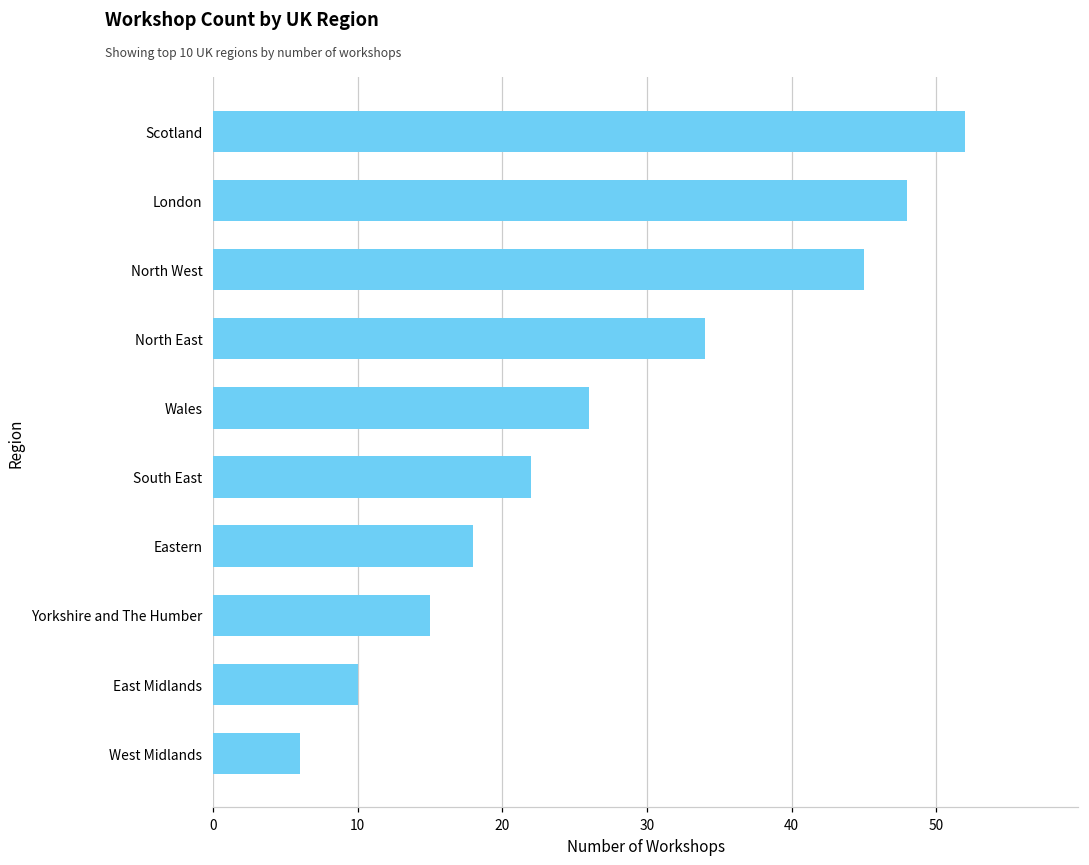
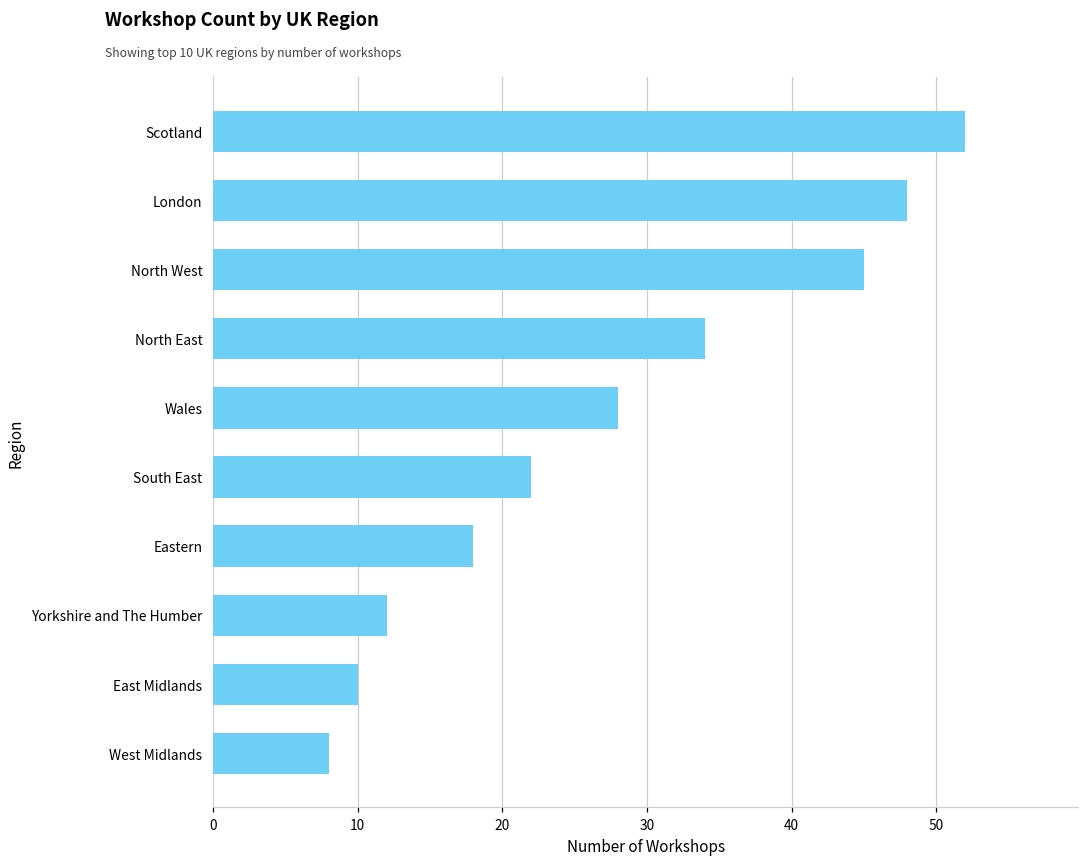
Wales: 26 -> 28
Yorkshire and The Humber: 15 -> 12
West Midlands: 6 -> 8
